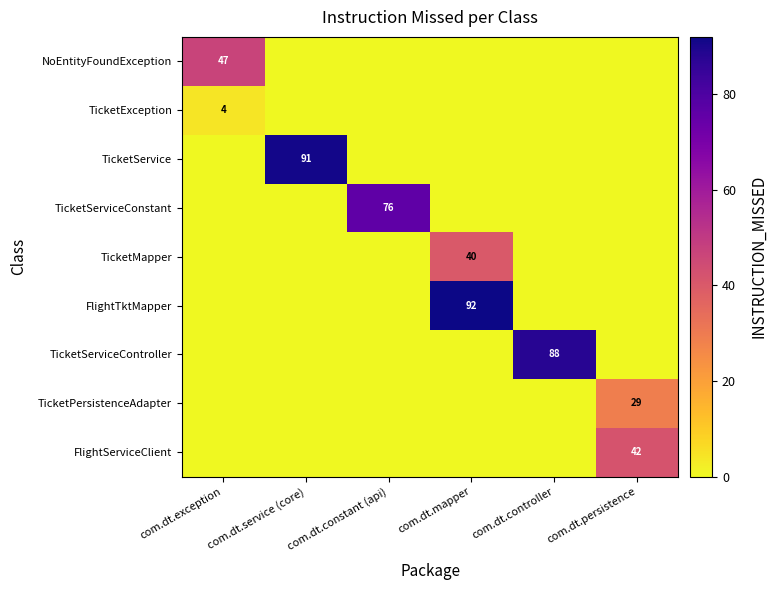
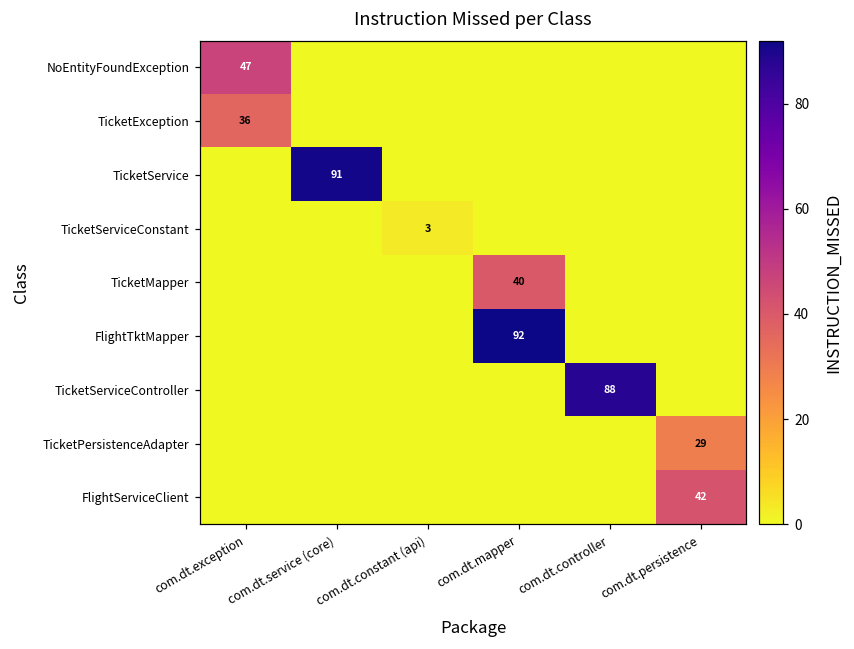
TicketException, com.dt.exception: 4 -> 36
TicketServiceConstant, com.dt.constant (api): 76 -> 3
